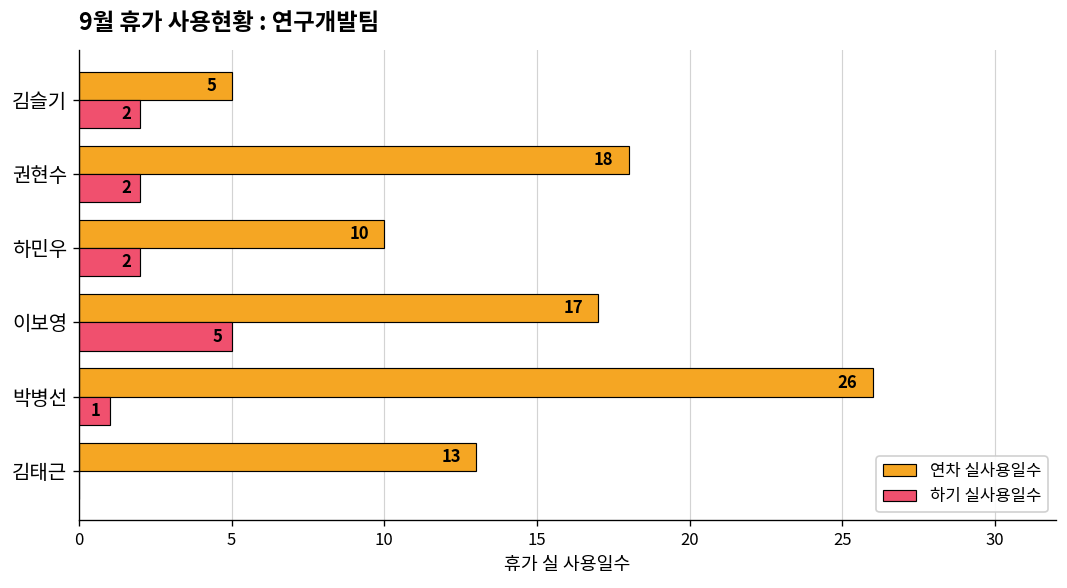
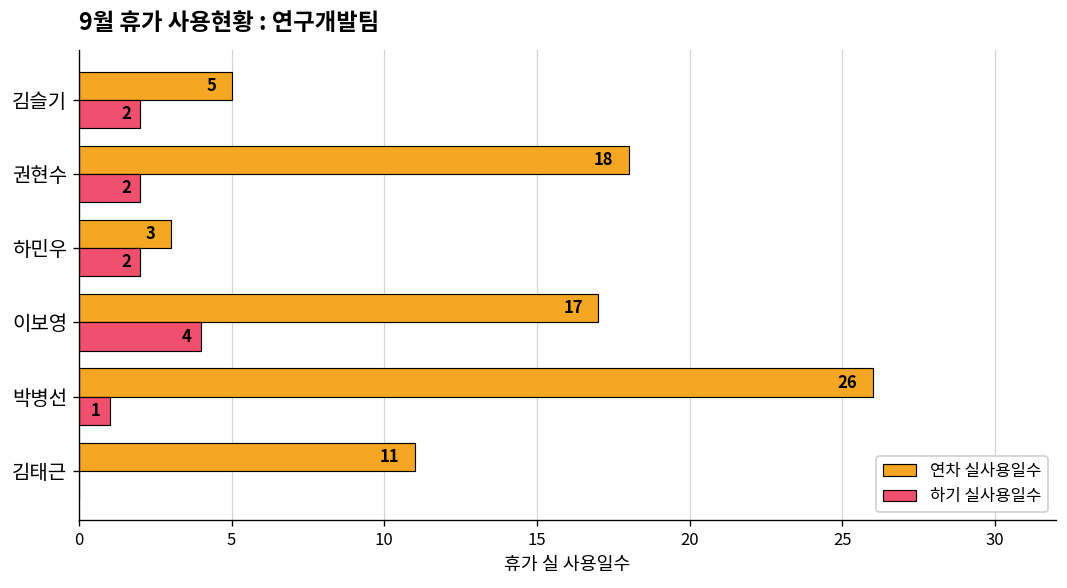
연차 실사용일수, 하민우: 10 -> 3
하기 실사용일수, 이보영: 5 -> 4
연차 실사용일수, 김태근: 13 -> 11
